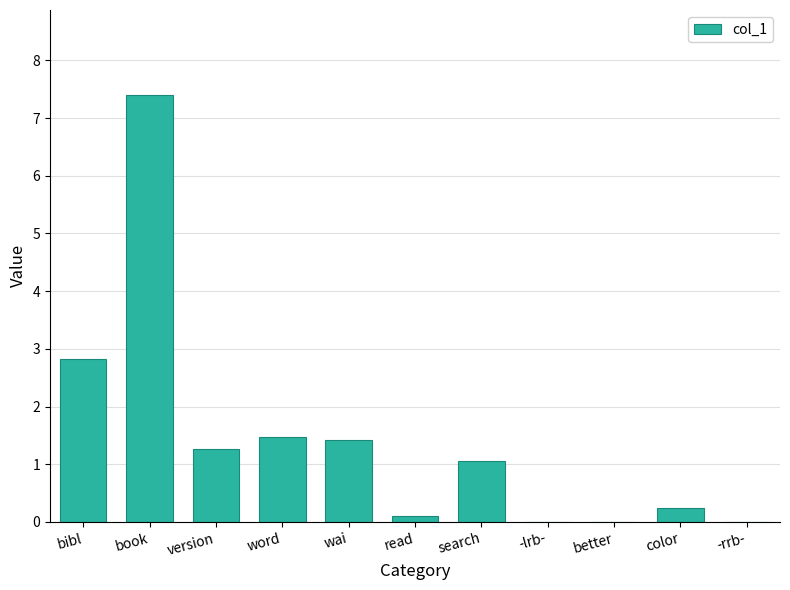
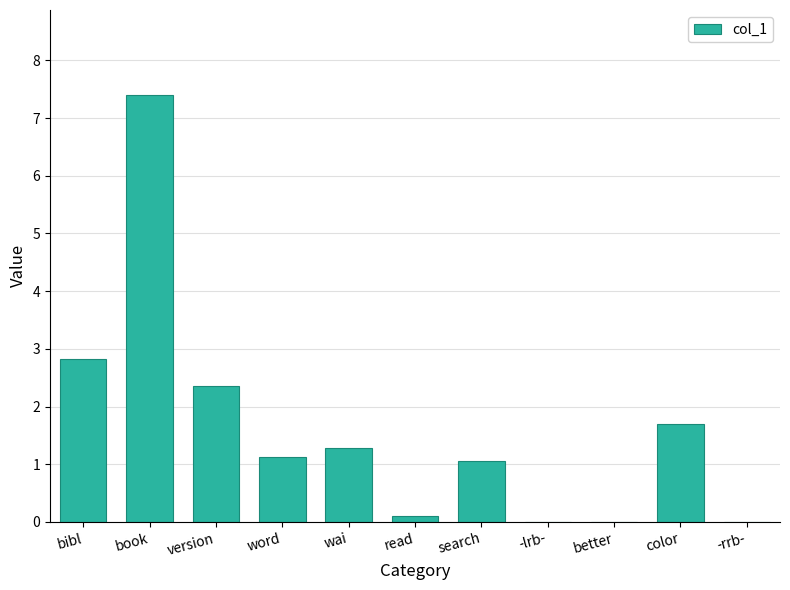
version: 1.3 -> 2.4
word: 1.5 -> 1.1
wai: 1.4 -> 1.3
color: 0.2 -> 1.7
